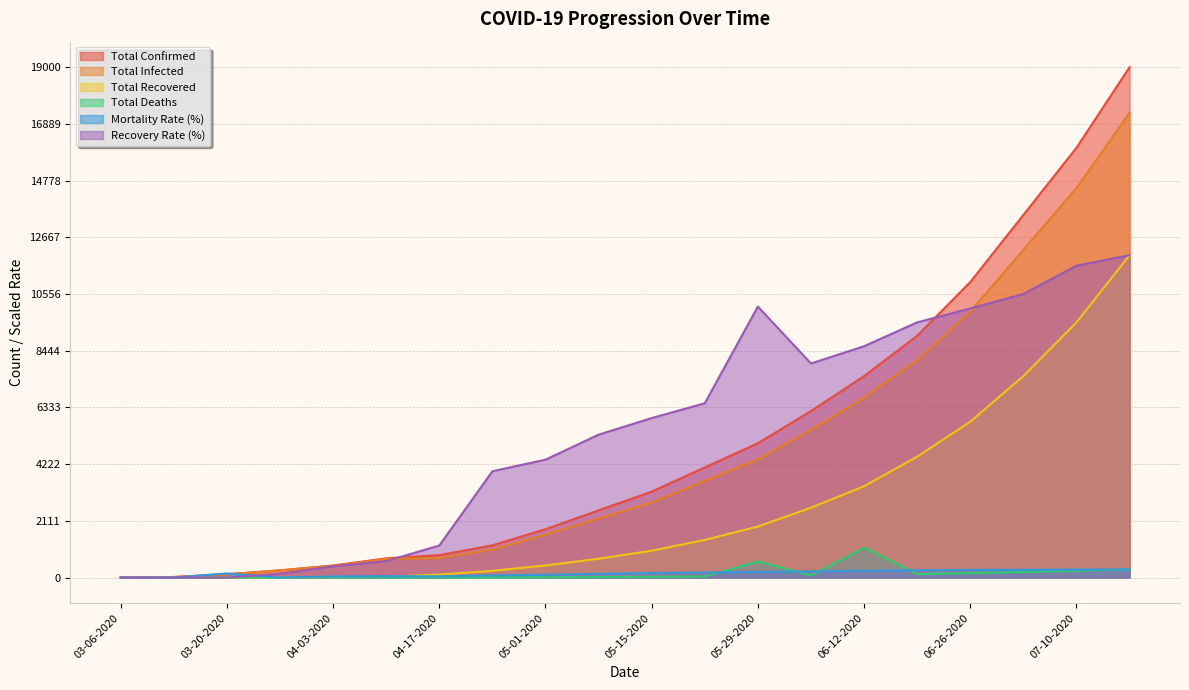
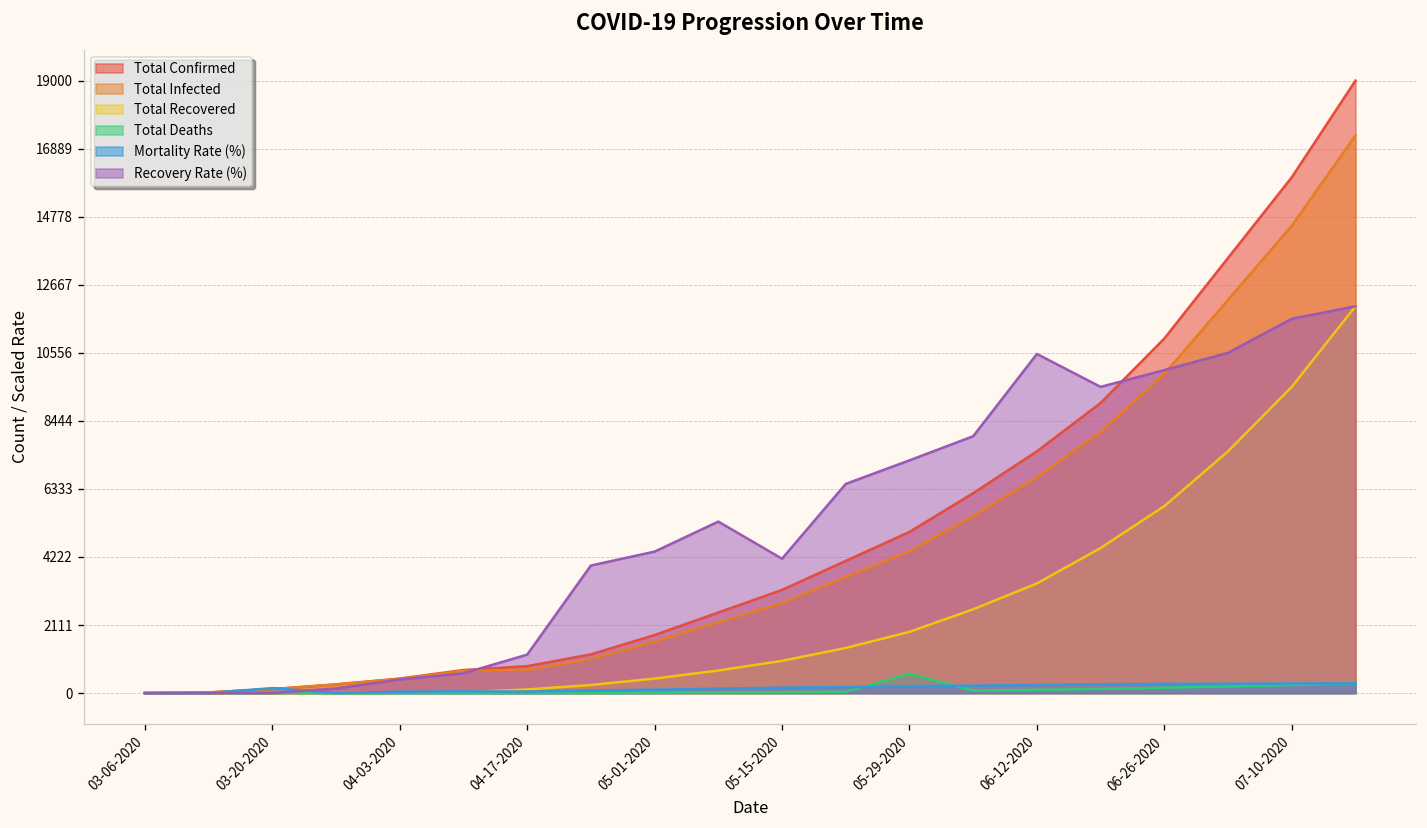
Recovery Rate (%), 05-15-2020: 5900 -> 4200
Recovery Rate (%), 05-29-2020: 10100 -> 7200
Total Deaths, 06-12-2020: 1100 -> 100
Recovery Rate (%), 06-12-2020: 8600 -> 10500
